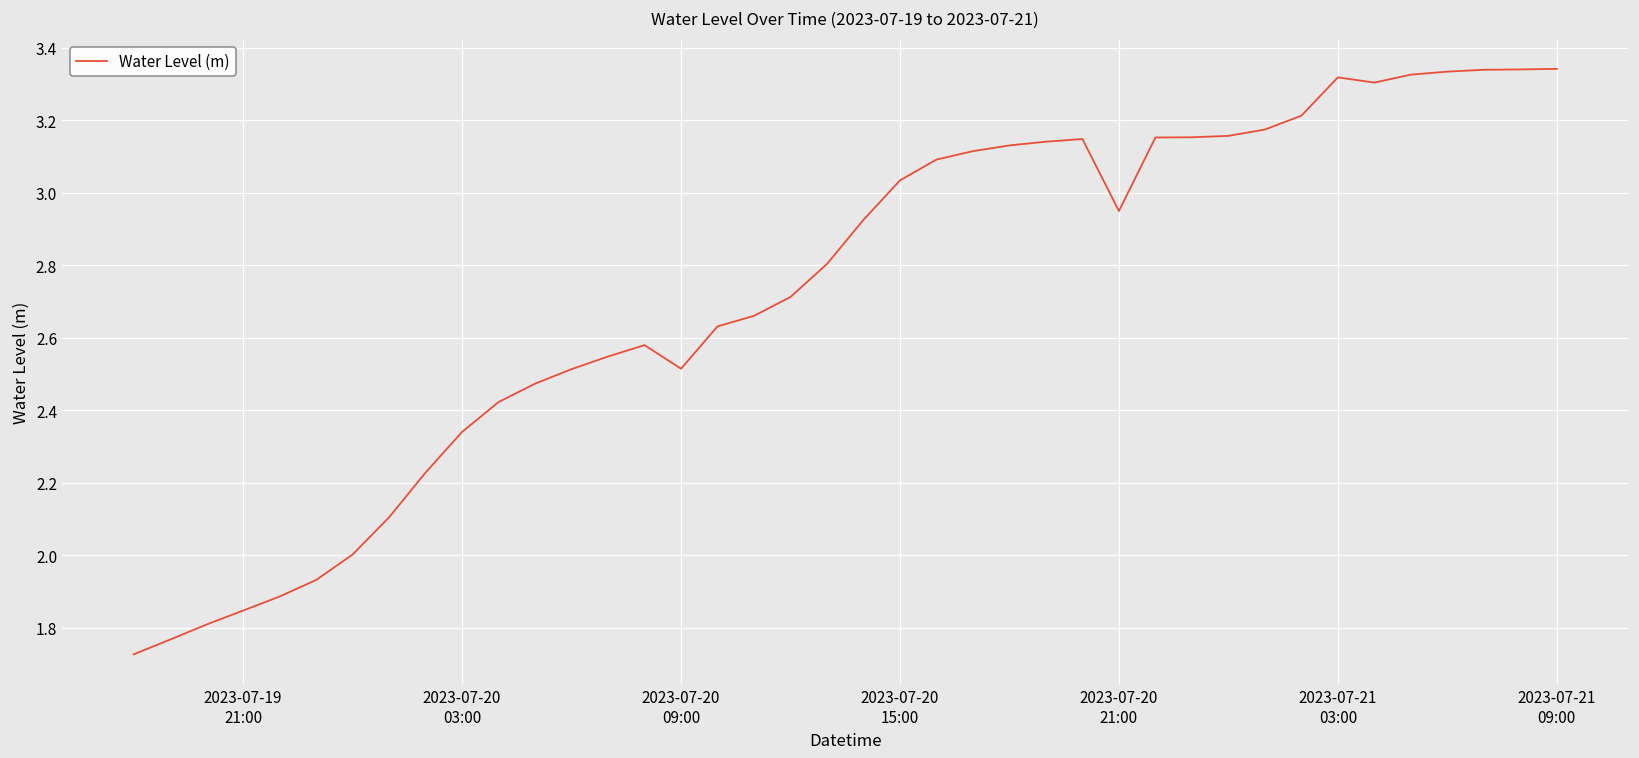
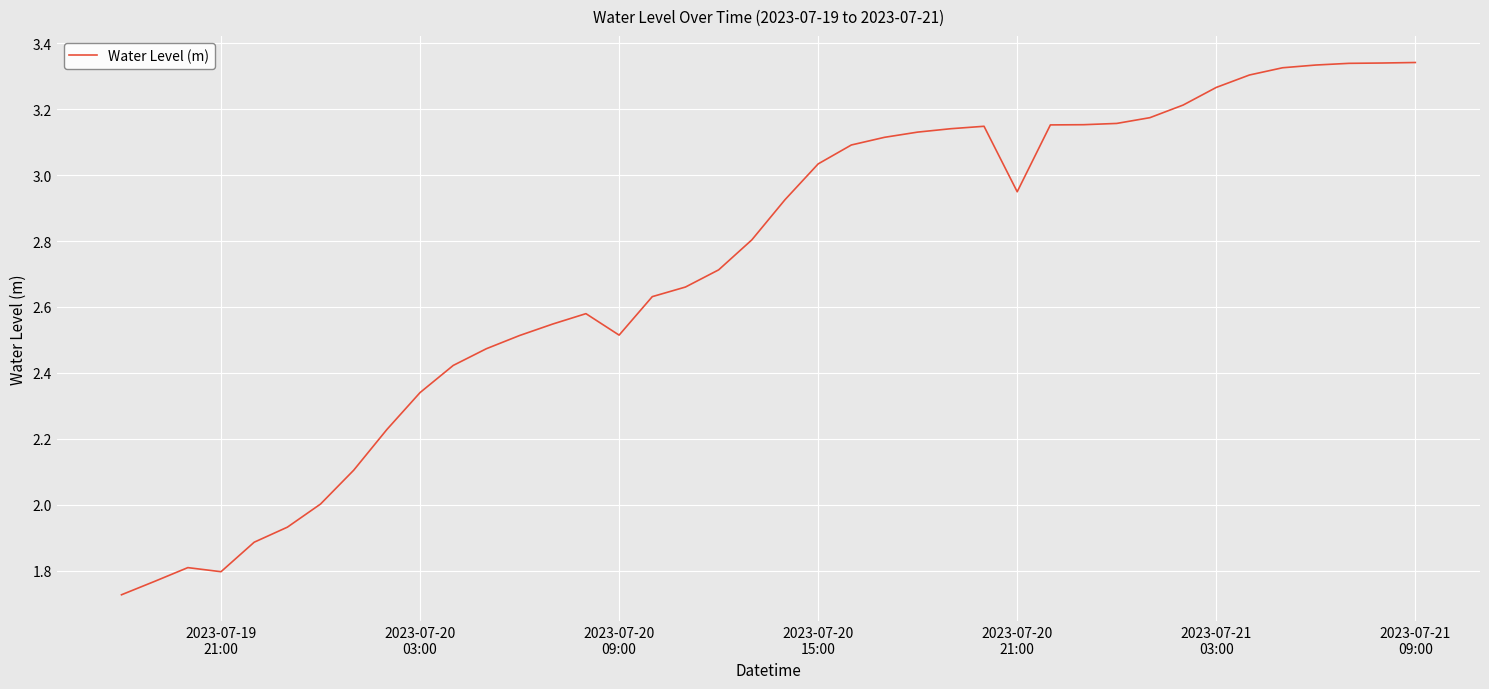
2023-07-19 21:00: 1.85 -> 1.80
2023-07-21 03:00: 3.32 -> 3.27
